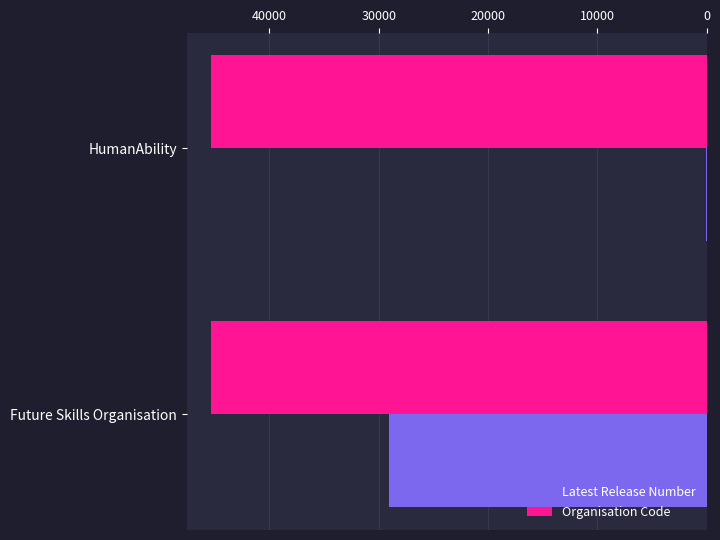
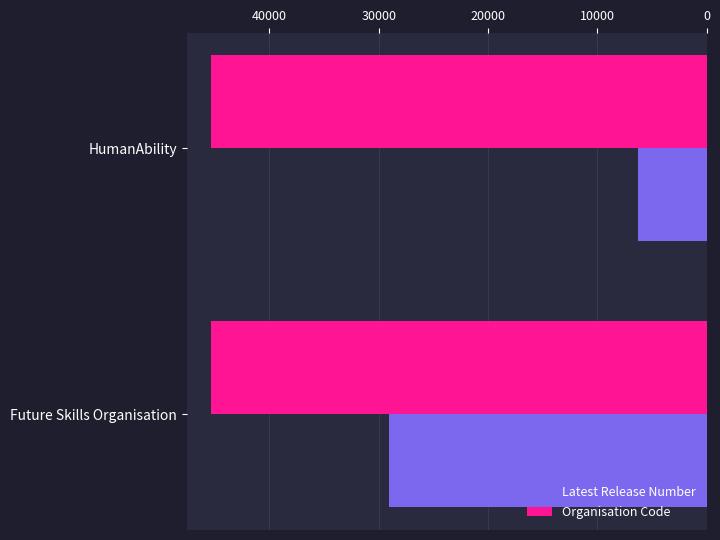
Latest Release Number, HumanAbility: 0 -> 6300
